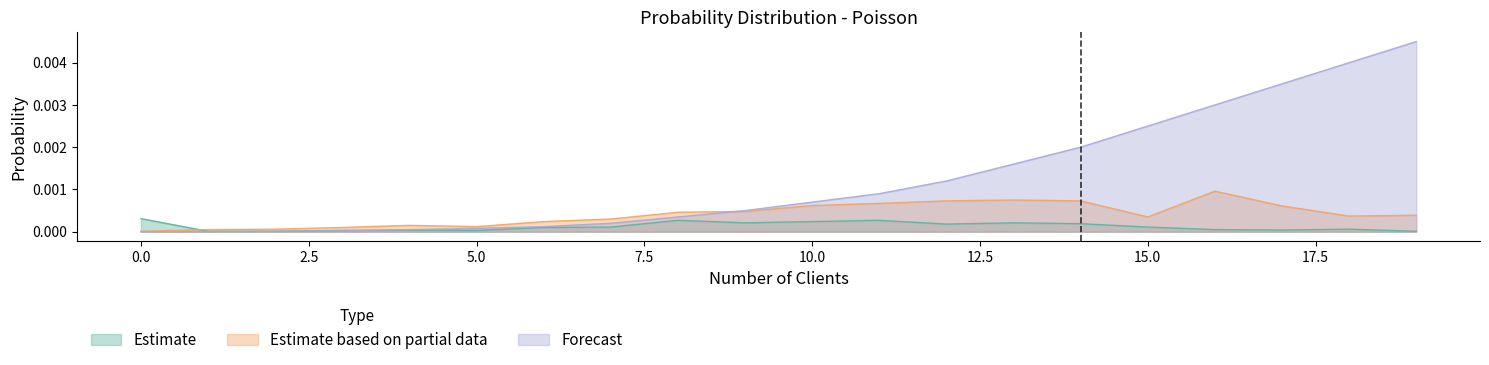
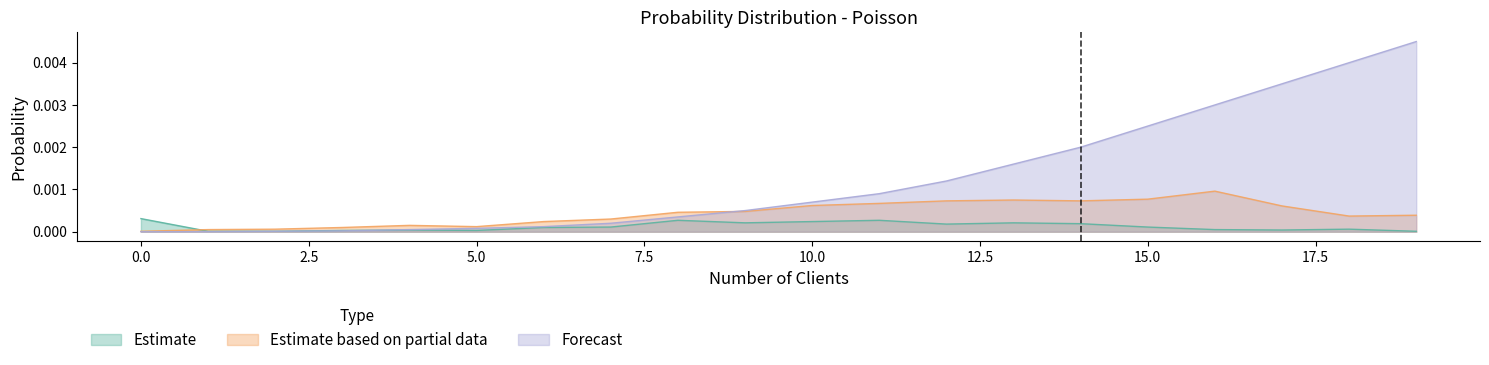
Estimate based on partial data, 15.0: 0.0004 -> 0.0008
